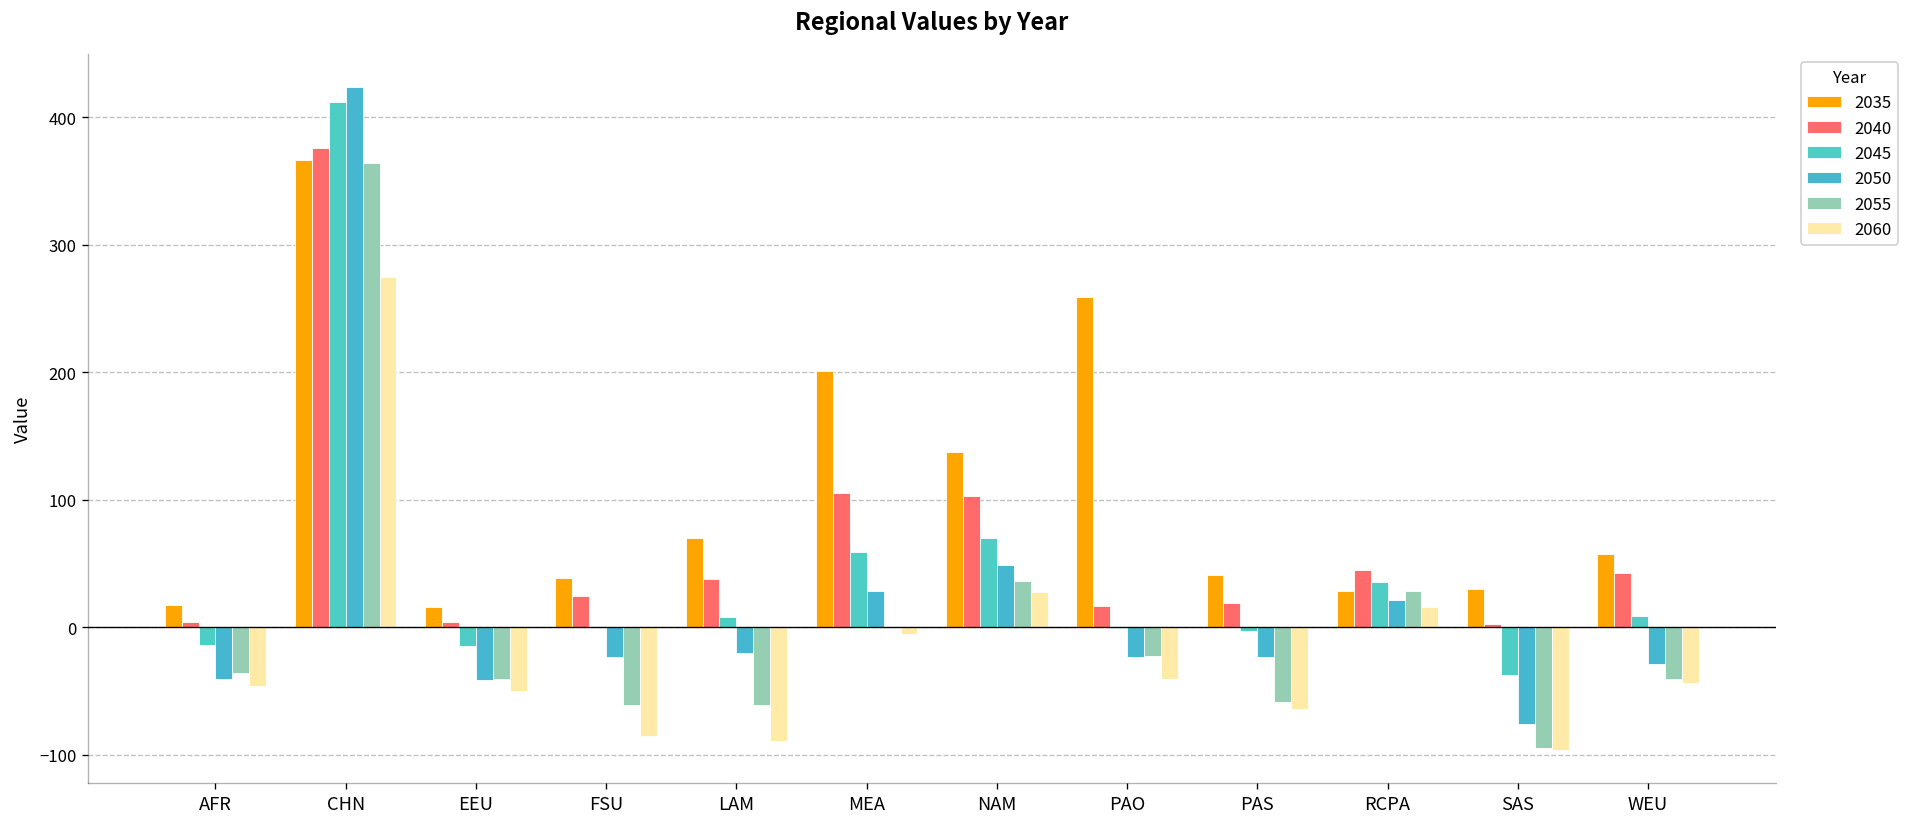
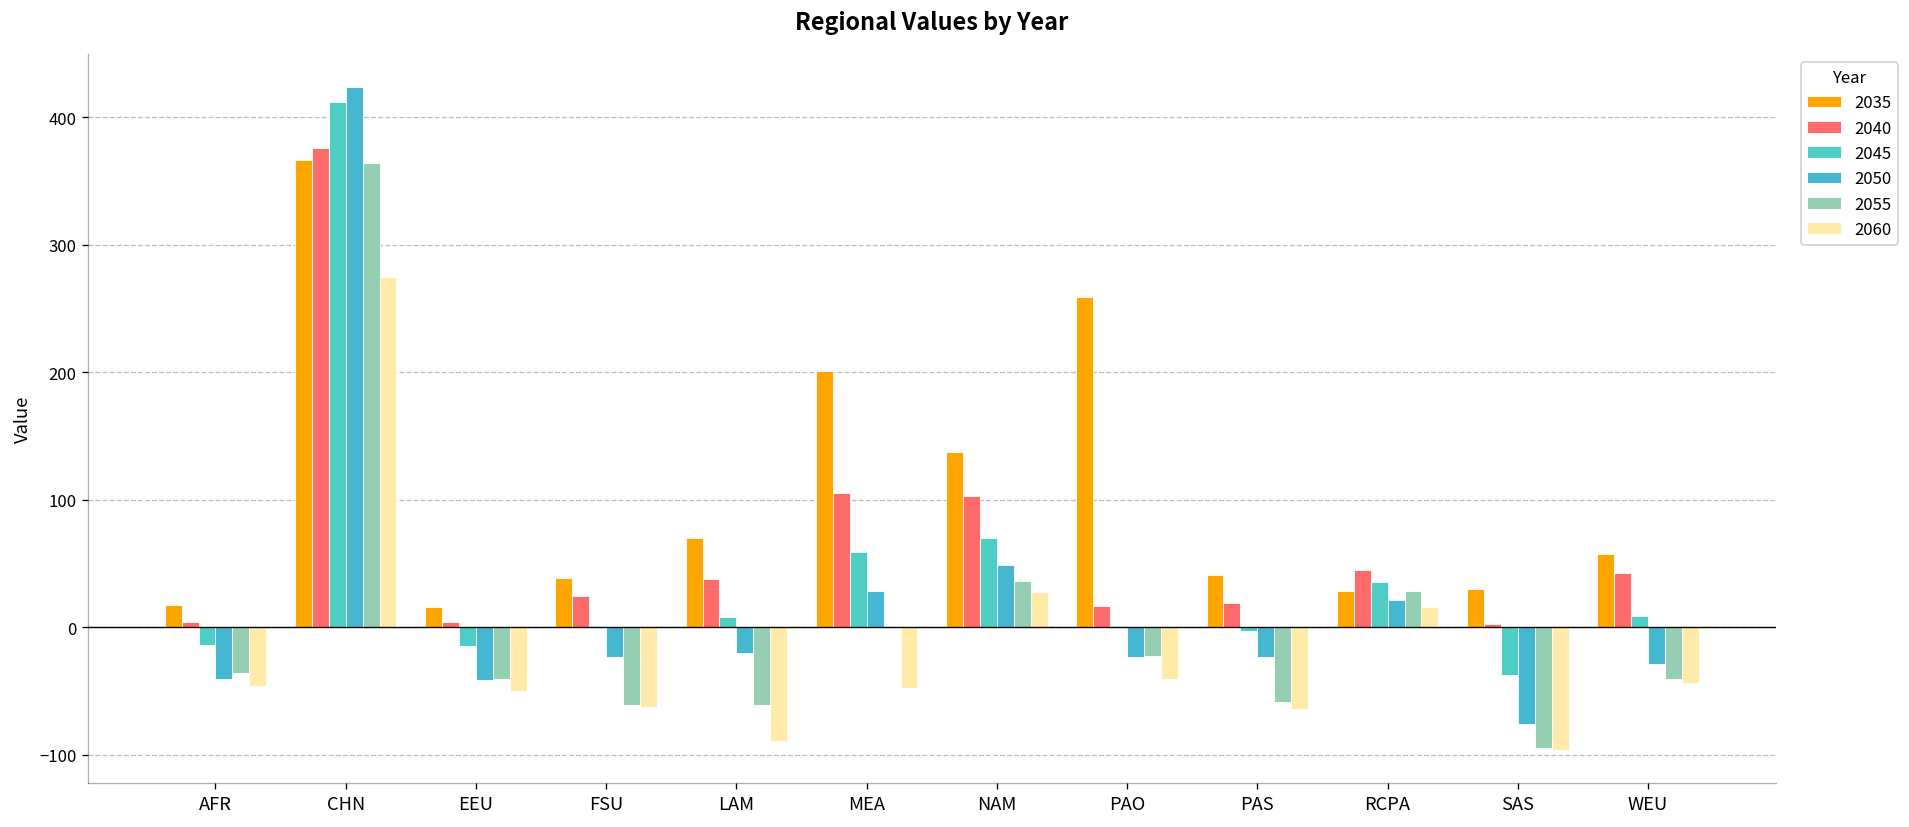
2060, FSU: -86 -> -63
2060, MEA: -6 -> -48
